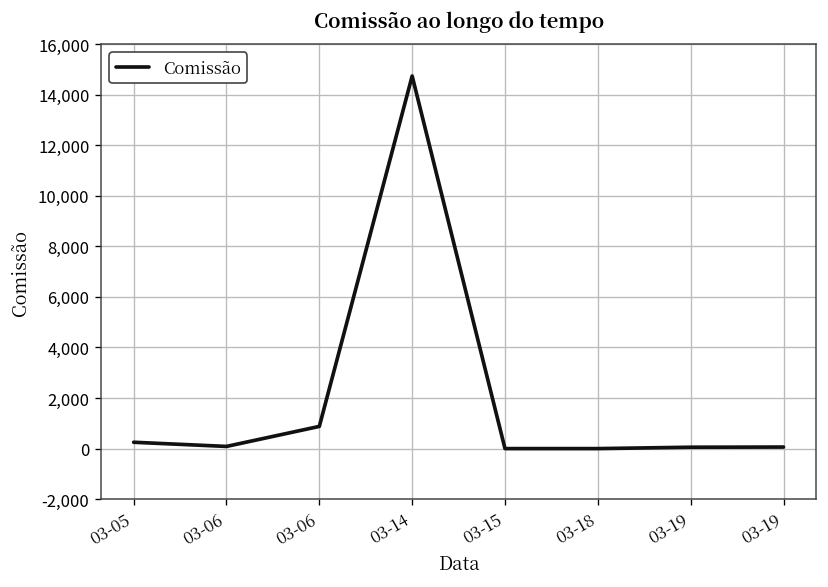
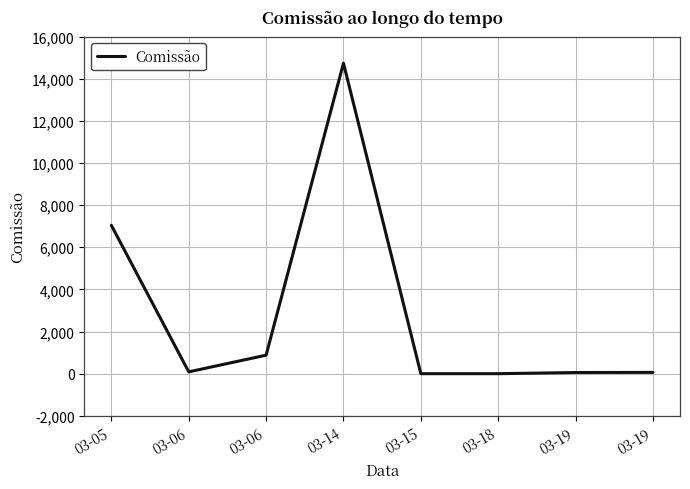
03-05: 300 -> 7,000
